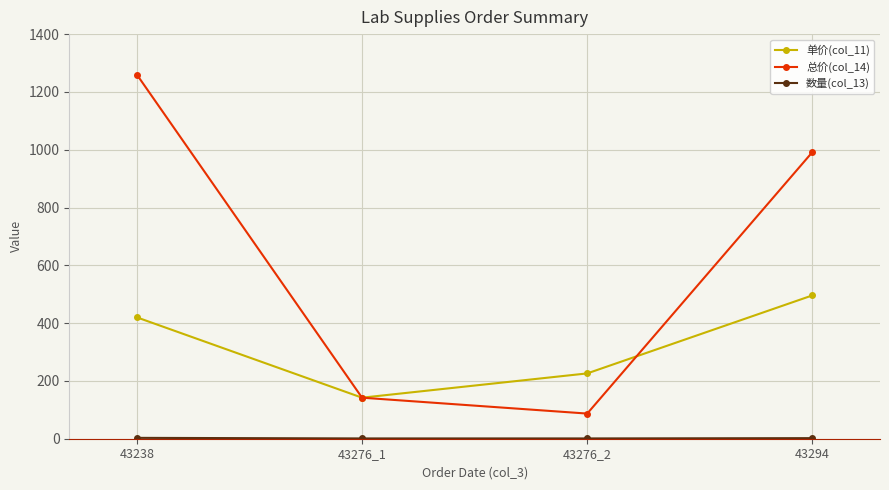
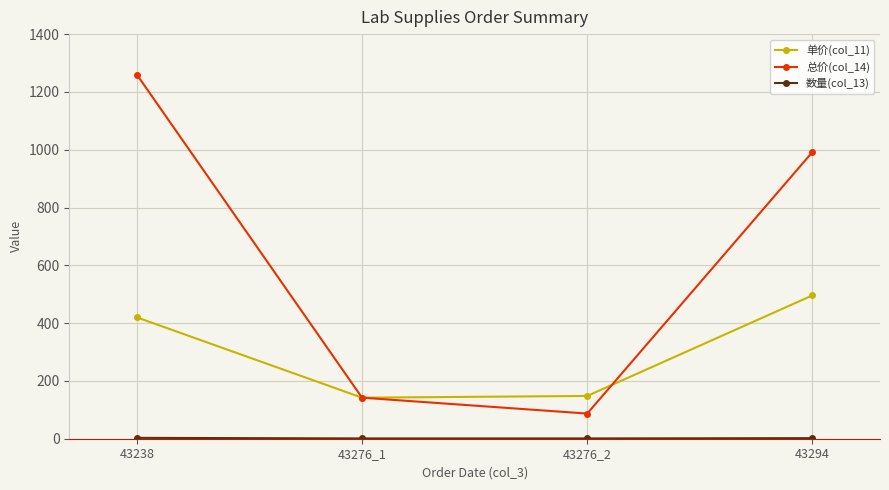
单价(col_11), 43276_2: 230 -> 150
